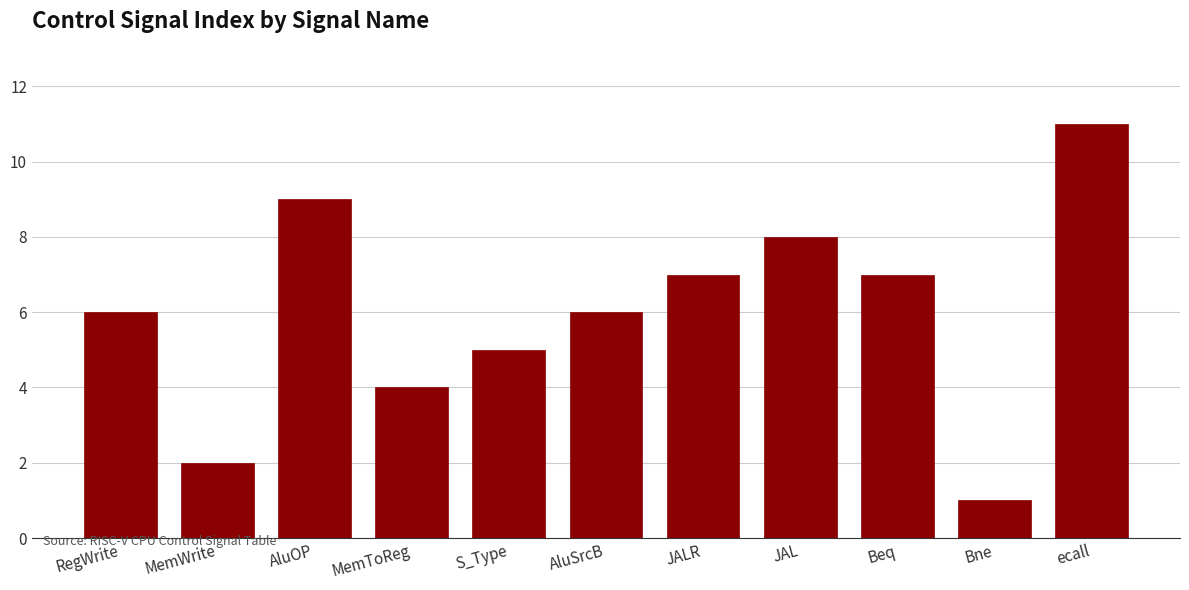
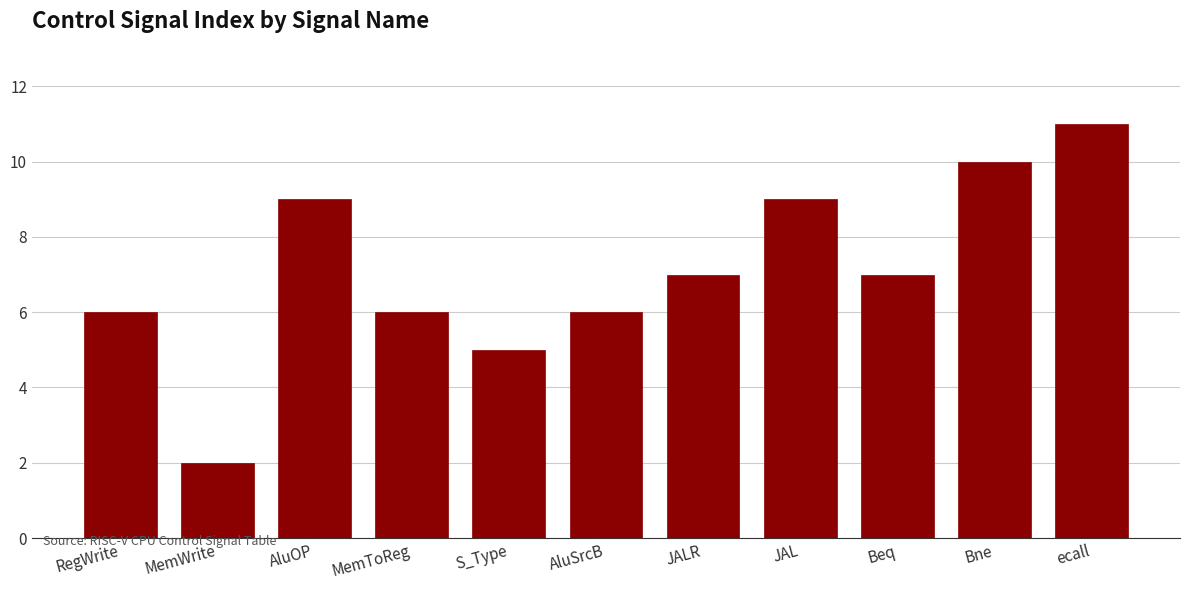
MemToReg: 4 -> 6
JAL: 8 -> 9
Bne: 1 -> 10
